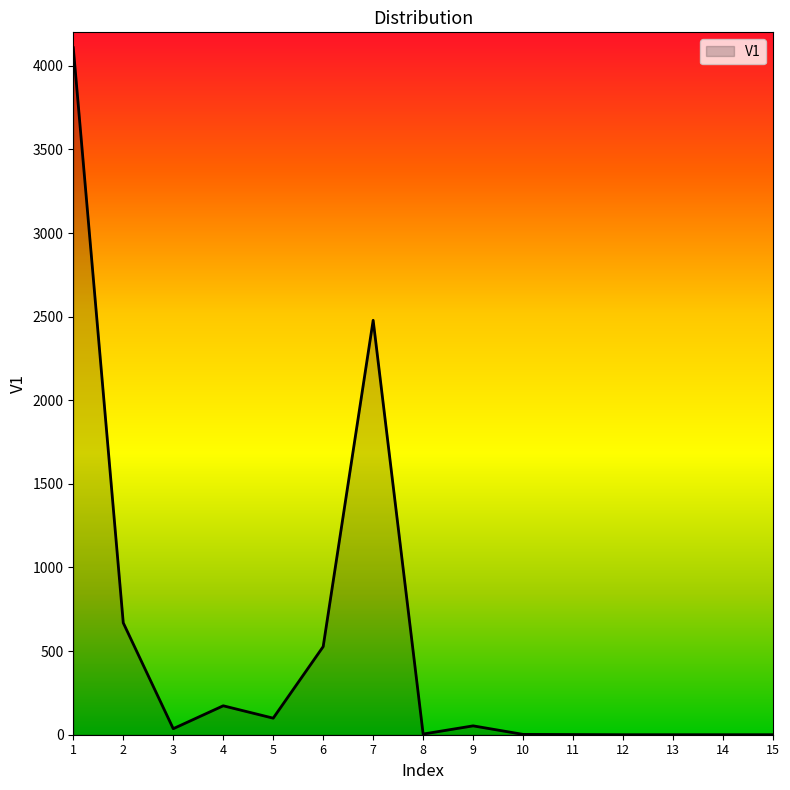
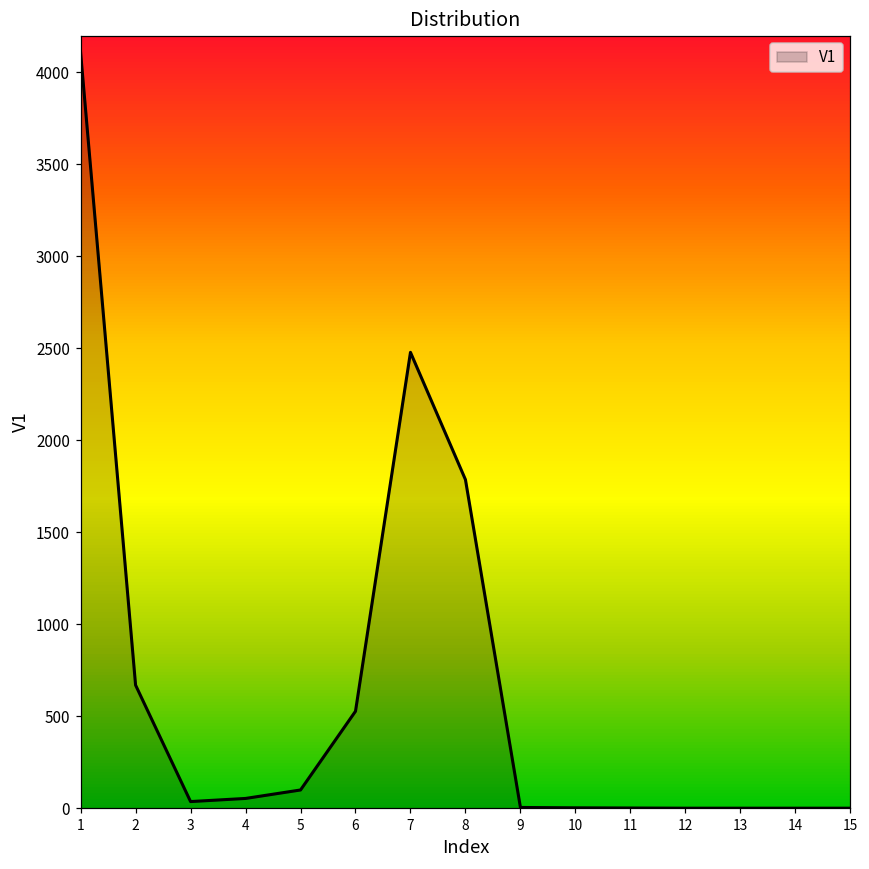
4: 170 -> 50
8: 0 -> 1790
9: 50 -> 0
